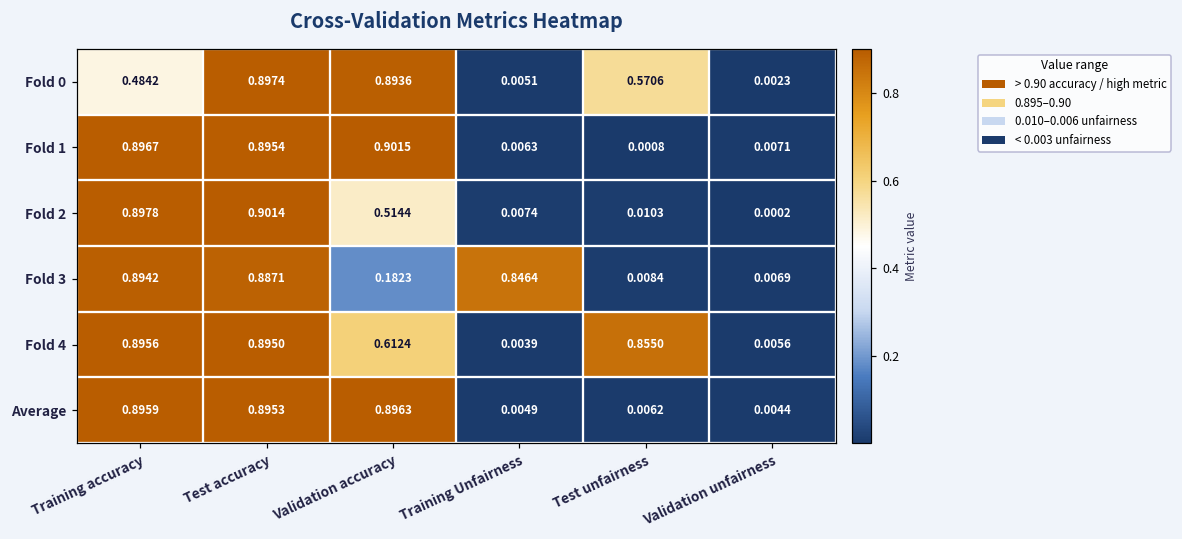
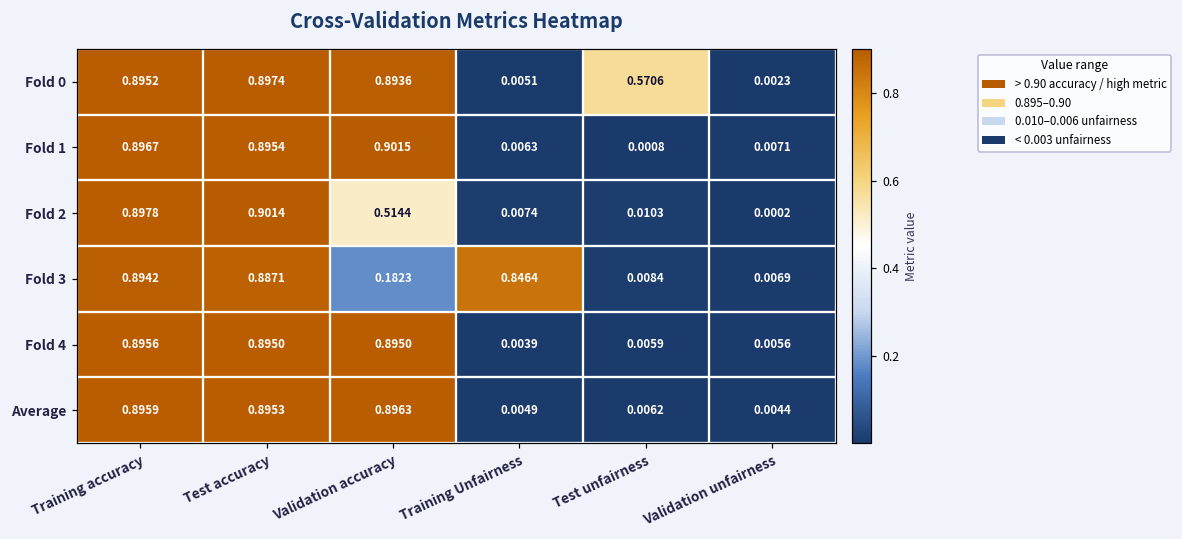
Fold 0, Training accuracy: 0.4842 -> 0.8952
Fold 4, Validation accuracy: 0.6124 -> 0.8950
Fold 4, Test unfairness: 0.8550 -> 0.0059
